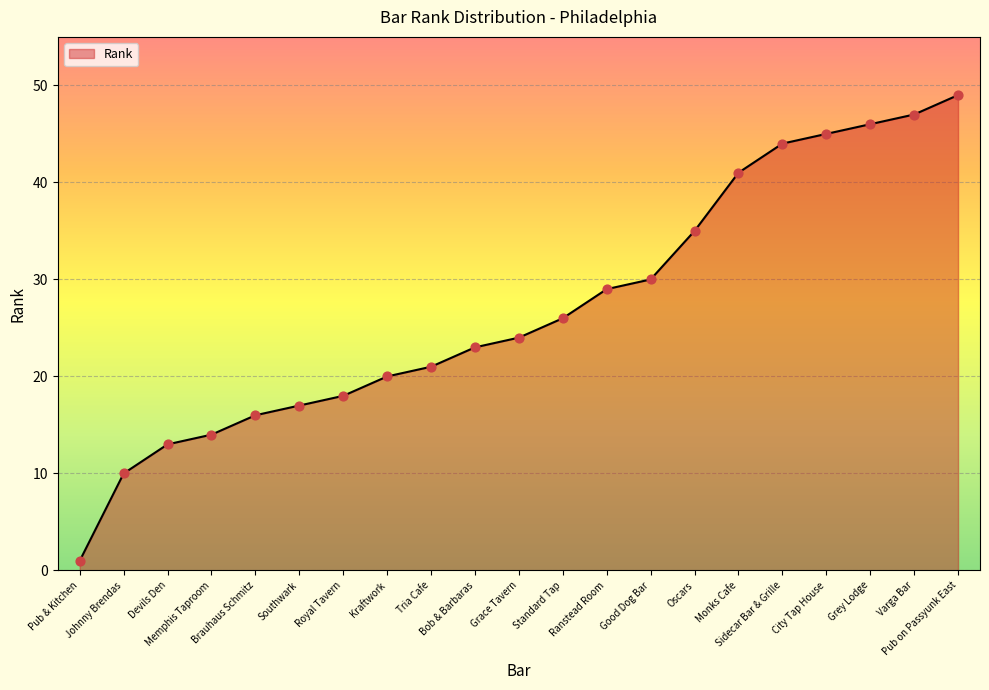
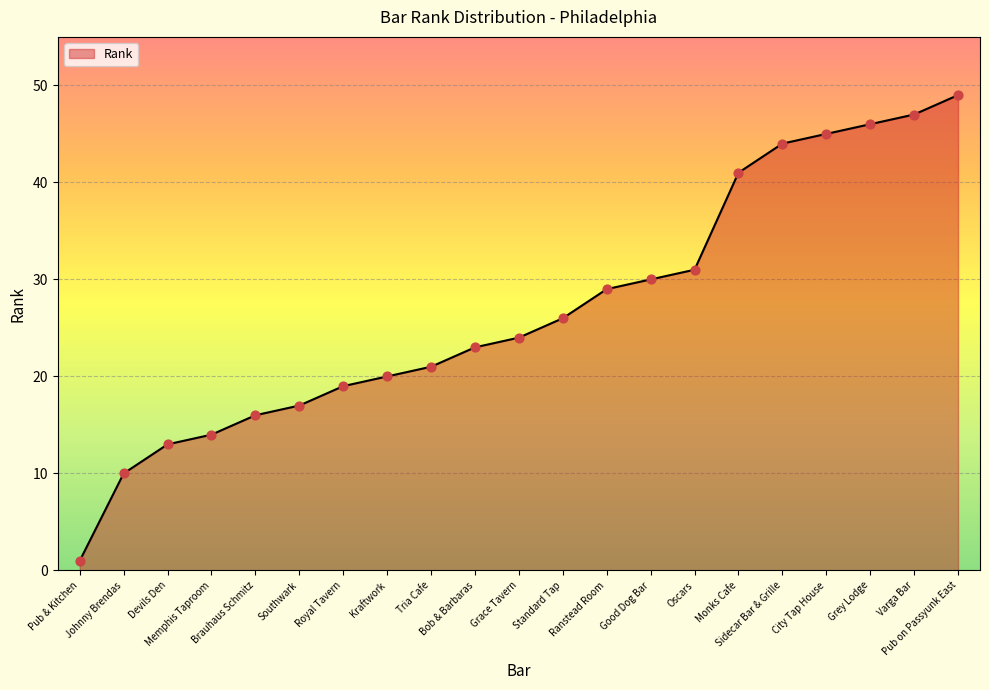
Royal Tavern: 18 -> 19
Oscars: 35 -> 31
